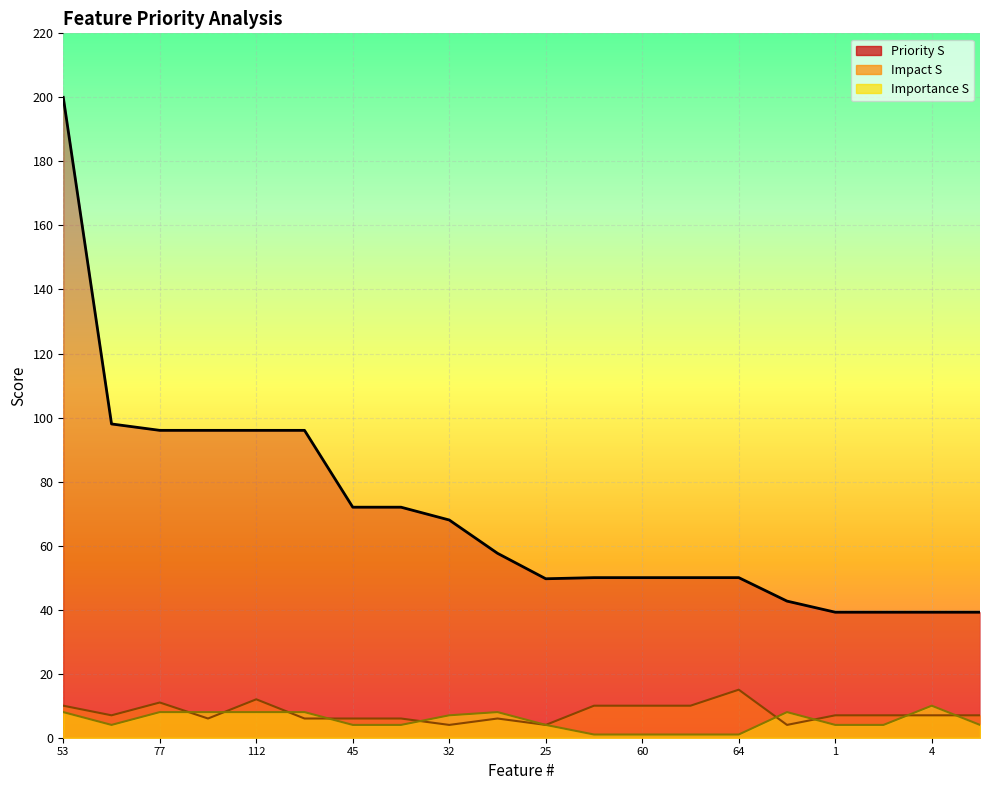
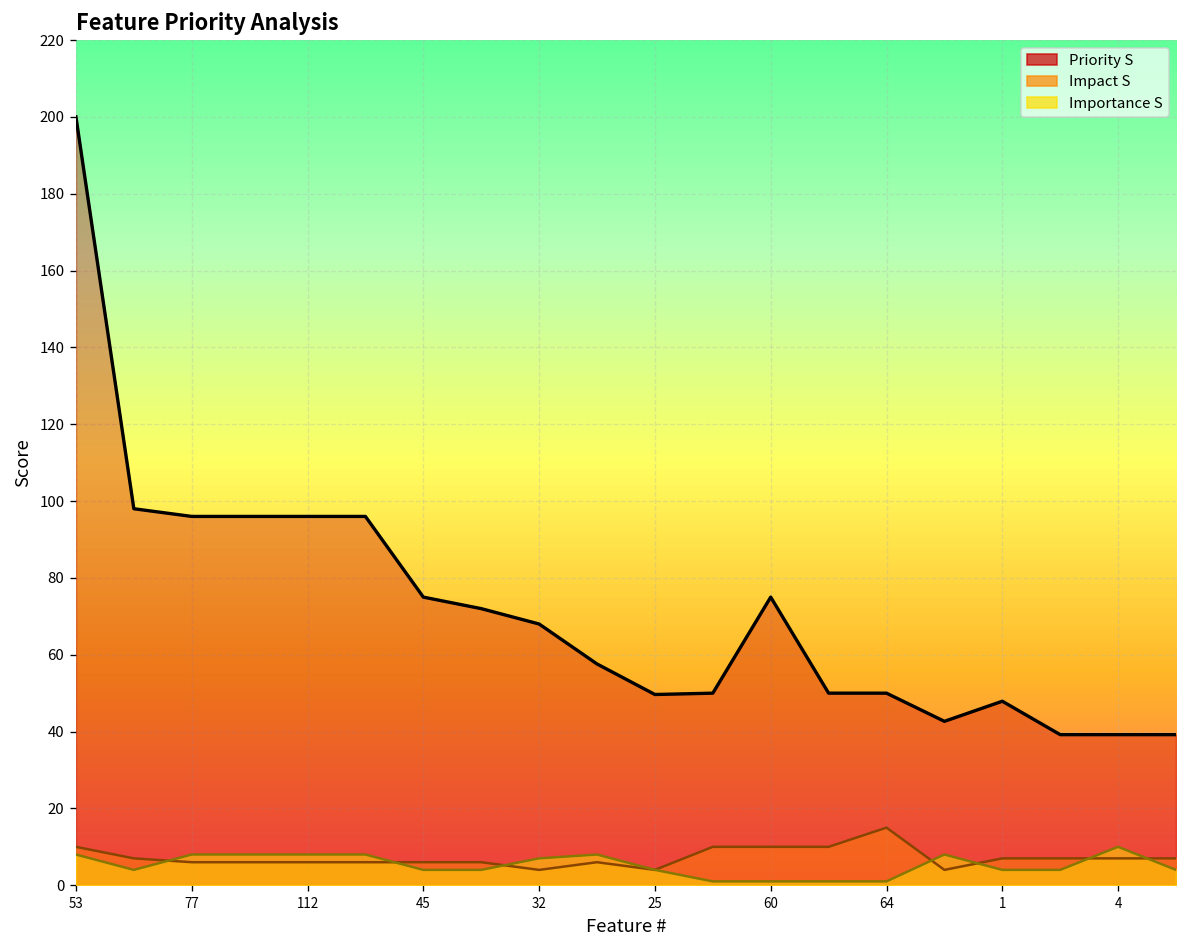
Impact S, 77: 11 -> 6
Impact S, 112: 12 -> 6
Priority S, 45: 72 -> 75
Priority S, 60: 50 -> 75
Priority S, 1: 39 -> 48
